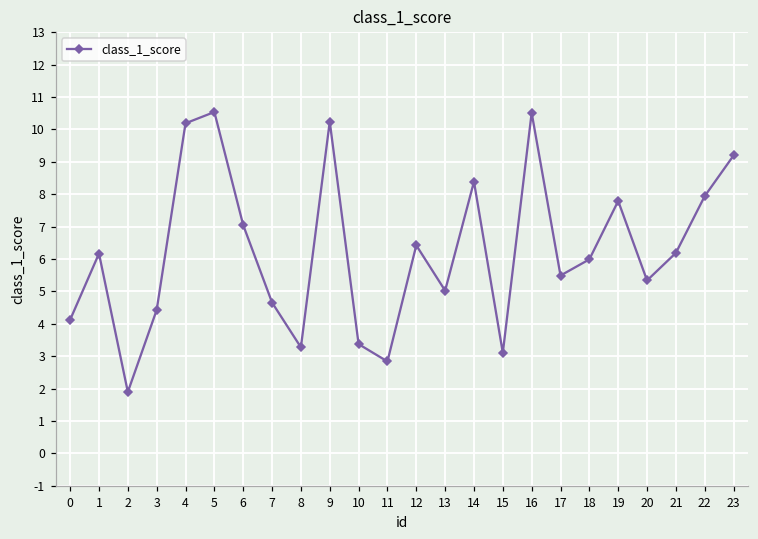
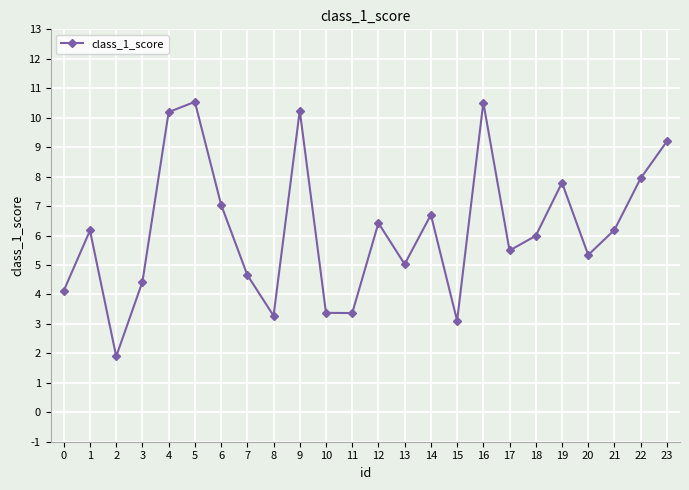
11: 2.8 -> 3.4
14: 8.4 -> 6.7
